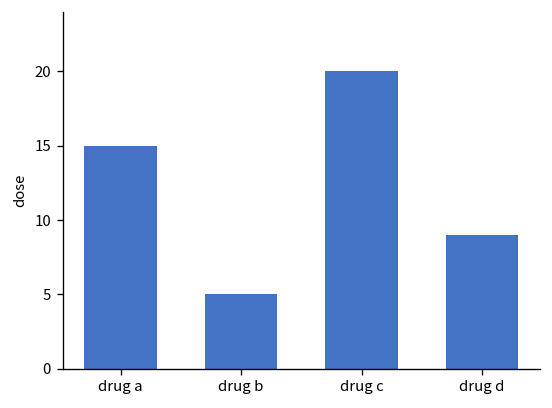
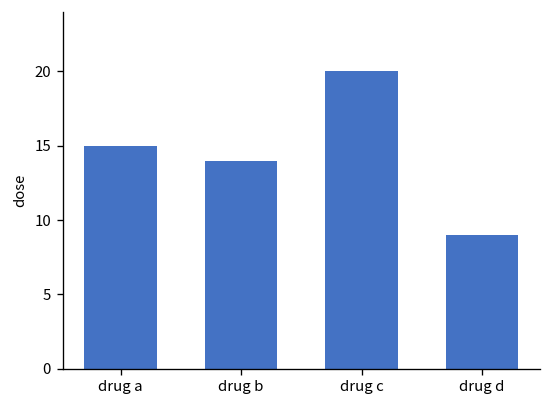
drug b: 5 -> 14
